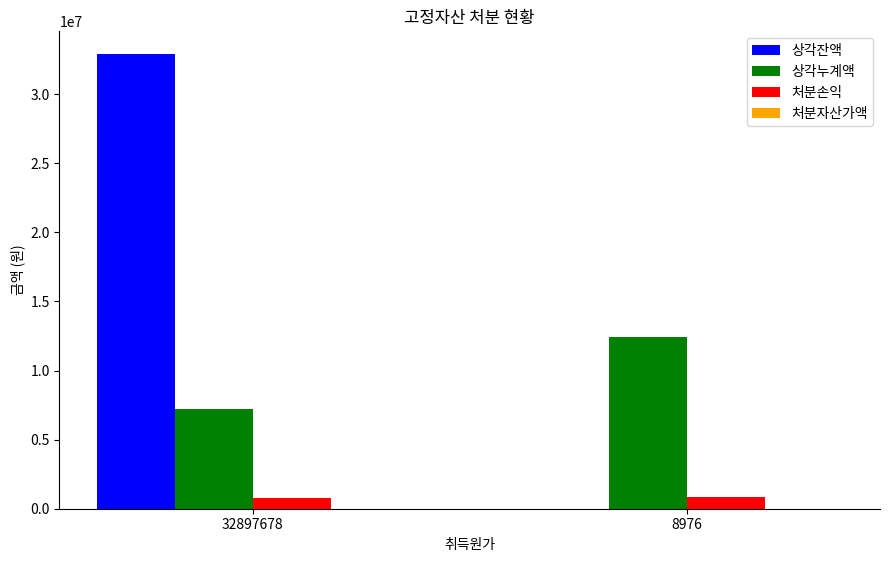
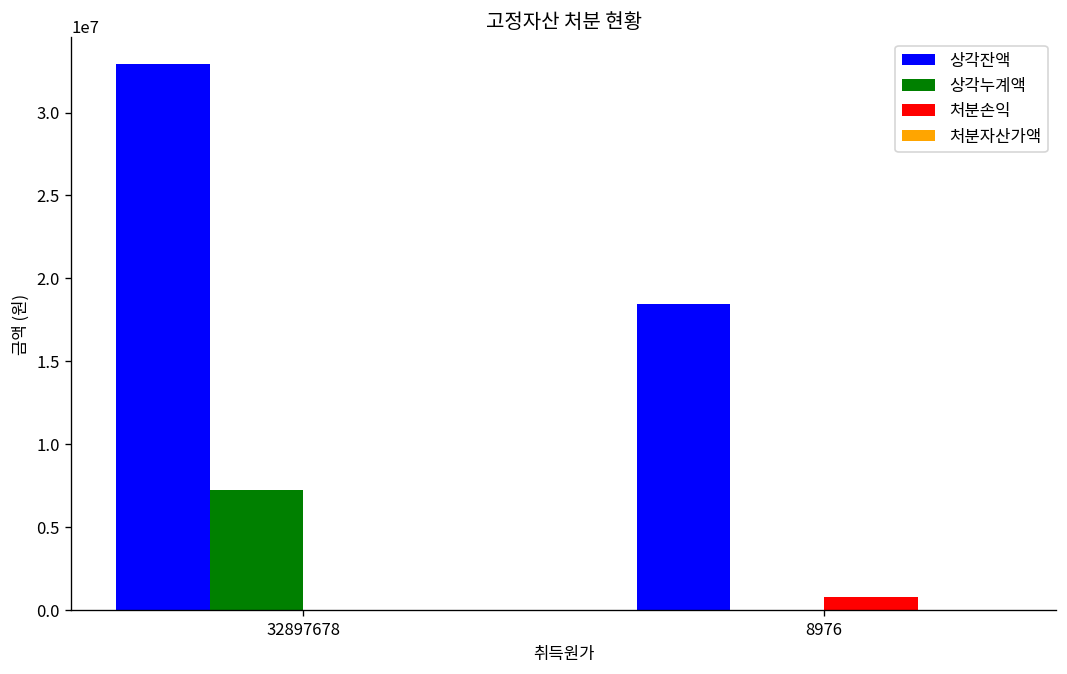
처분손익, 32897678: 800000 -> 0
상각잔액, 8976: 0 -> 18400000
상각누계액, 8976: 12400000 -> 0
